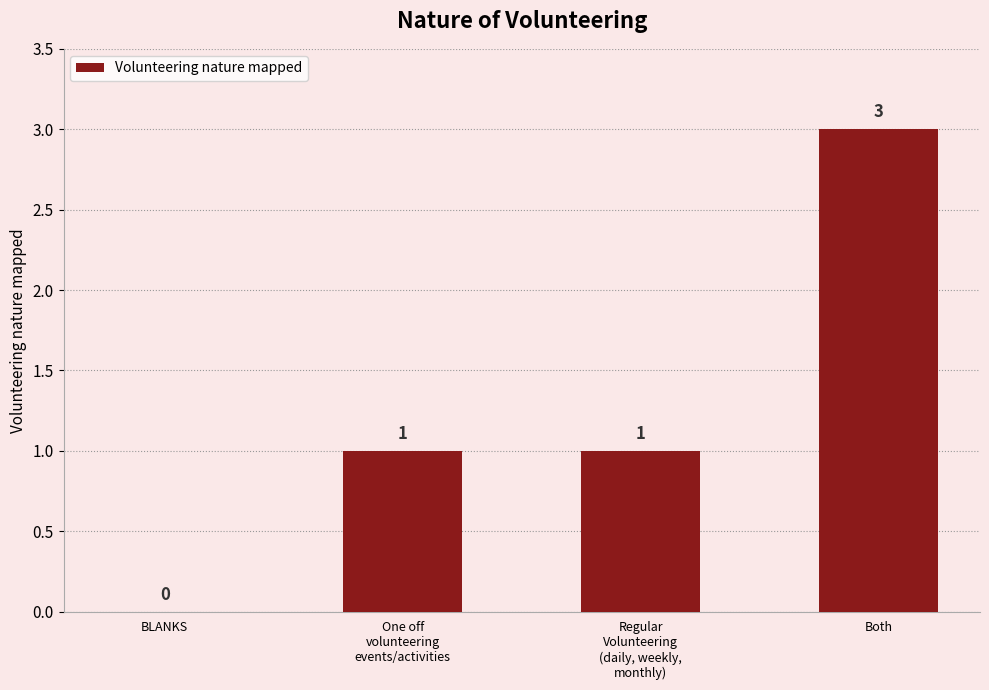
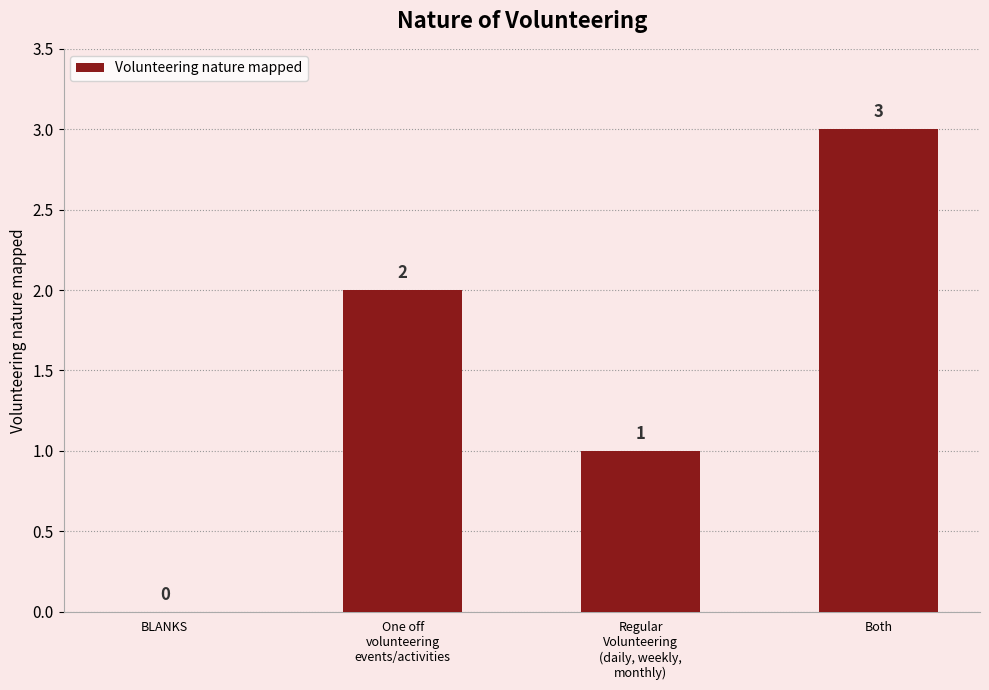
One off volunteering events/activities: 1 -> 2
